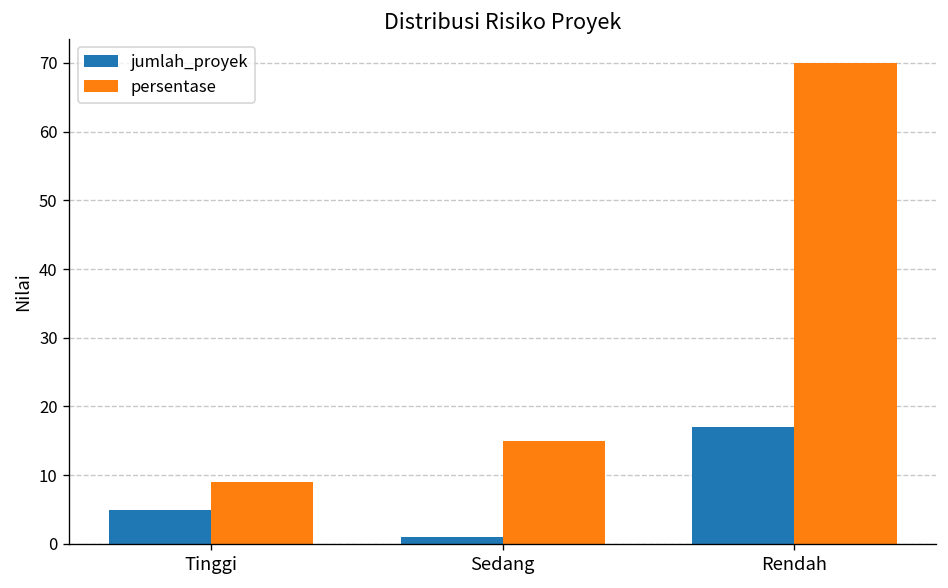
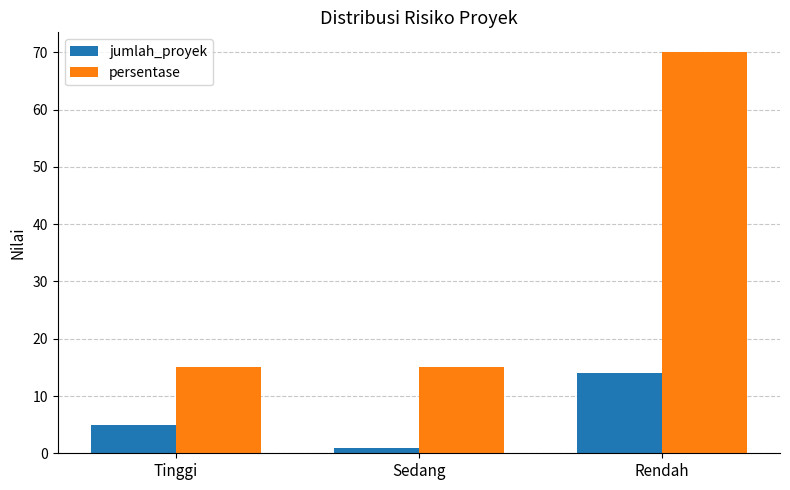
persentase, Tinggi: 9 -> 15
jumlah_proyek, Rendah: 17 -> 14
